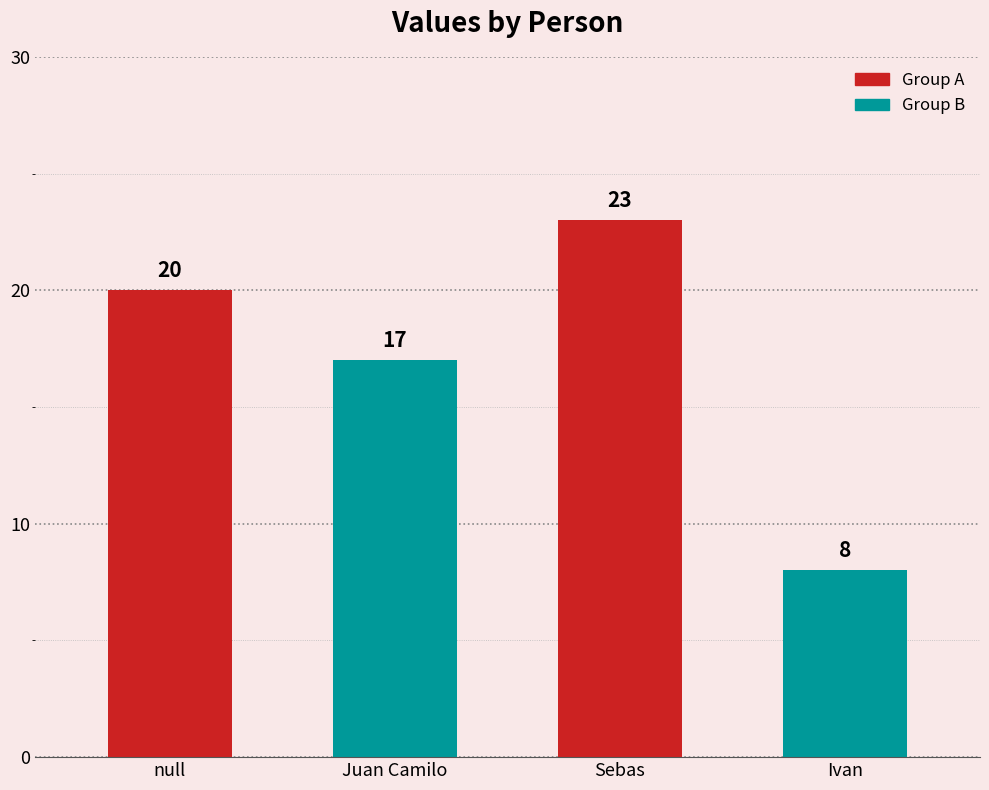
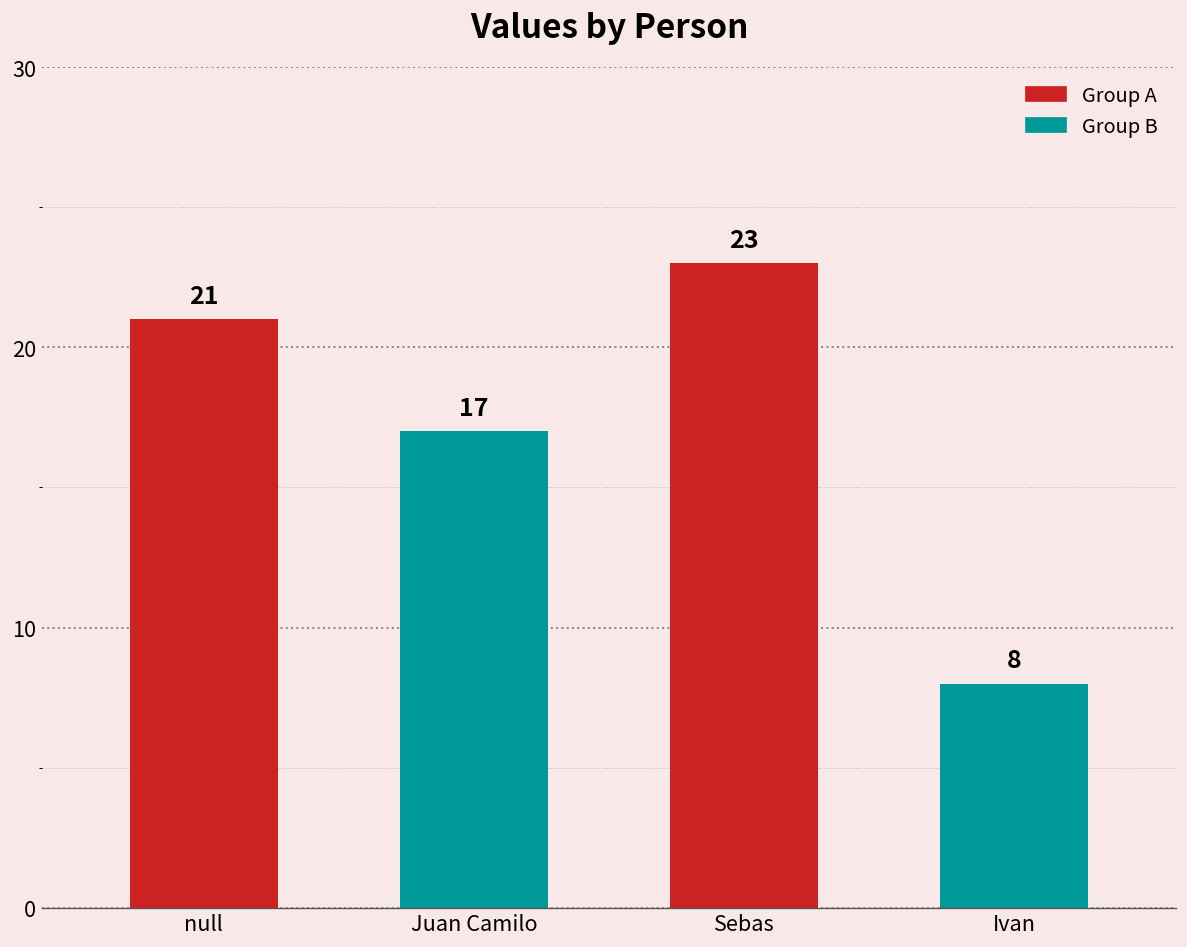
null: 20 -> 21
